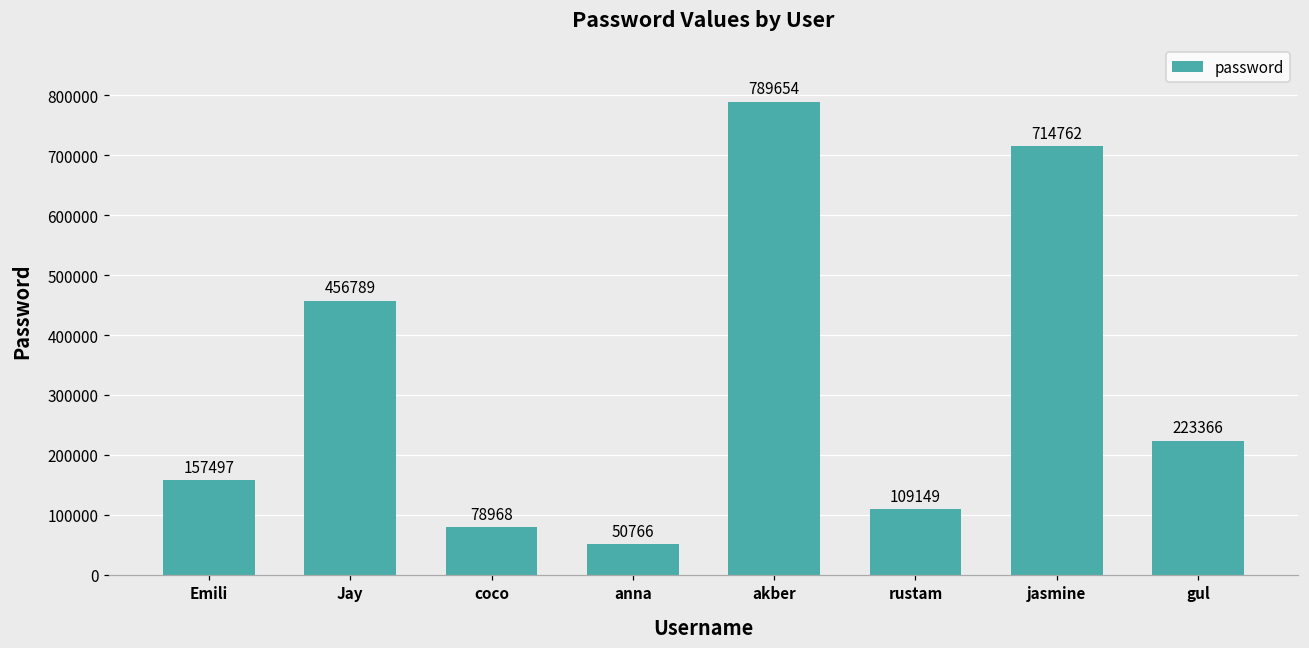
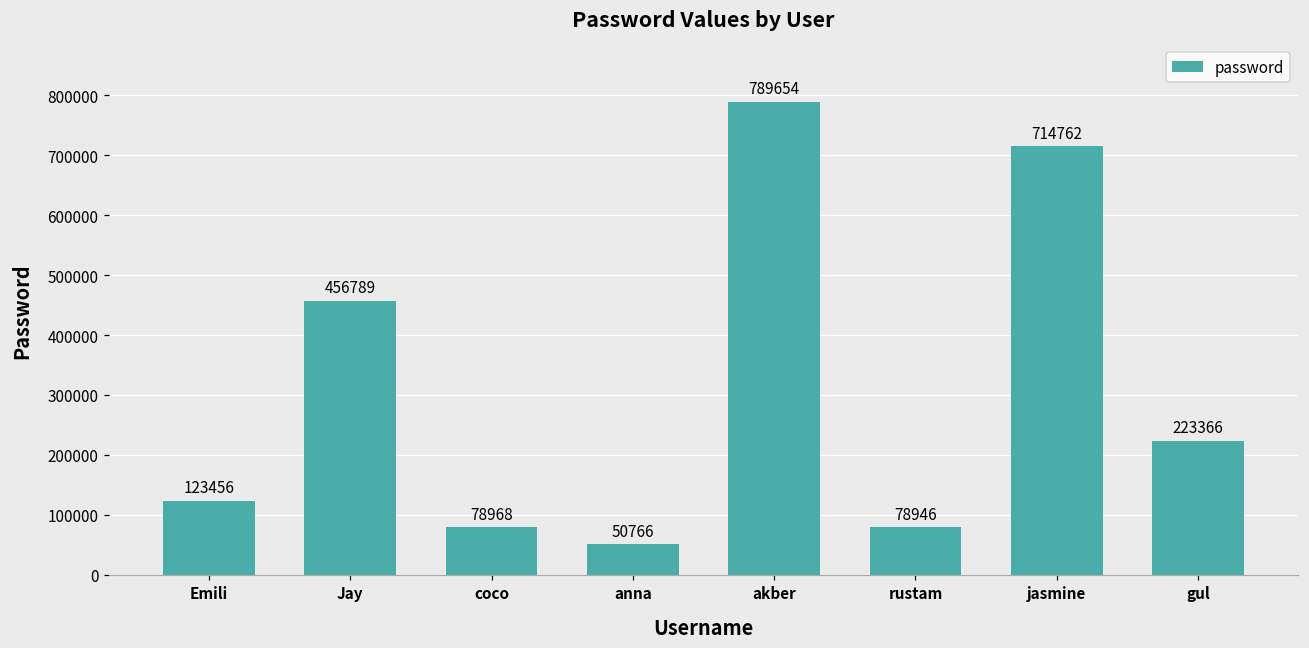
Emili: 157497 -> 123456
rustam: 109149 -> 78946
